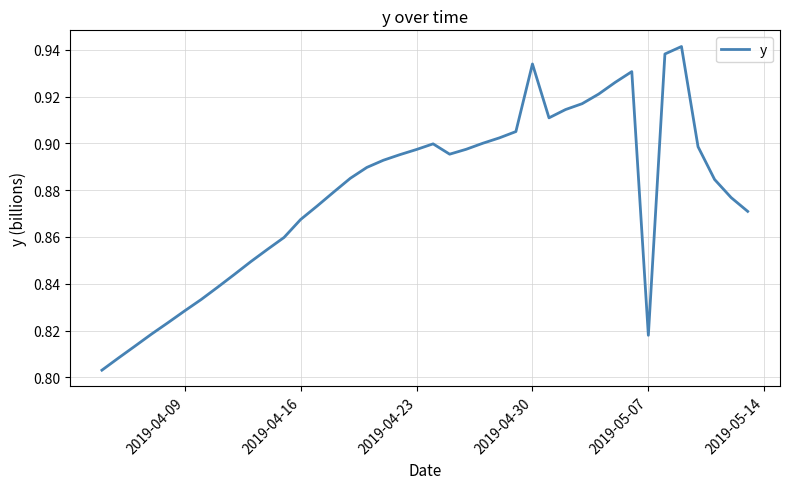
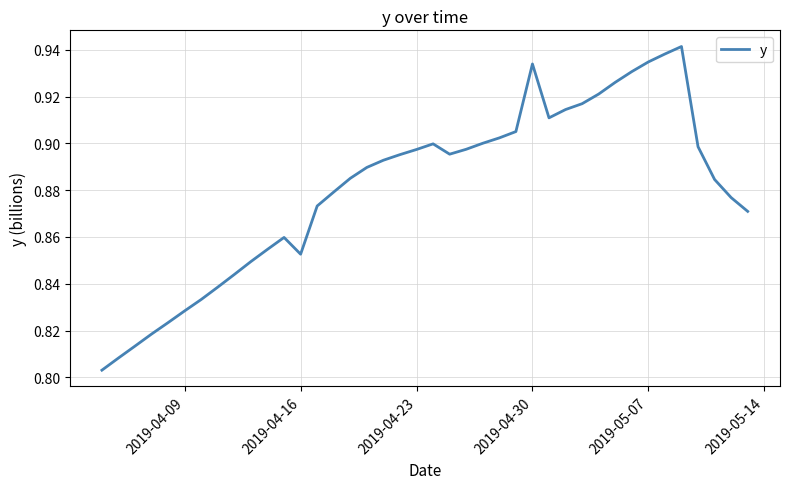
2019-04-16: 0.867 -> 0.853
2019-05-07: 0.818 -> 0.935
